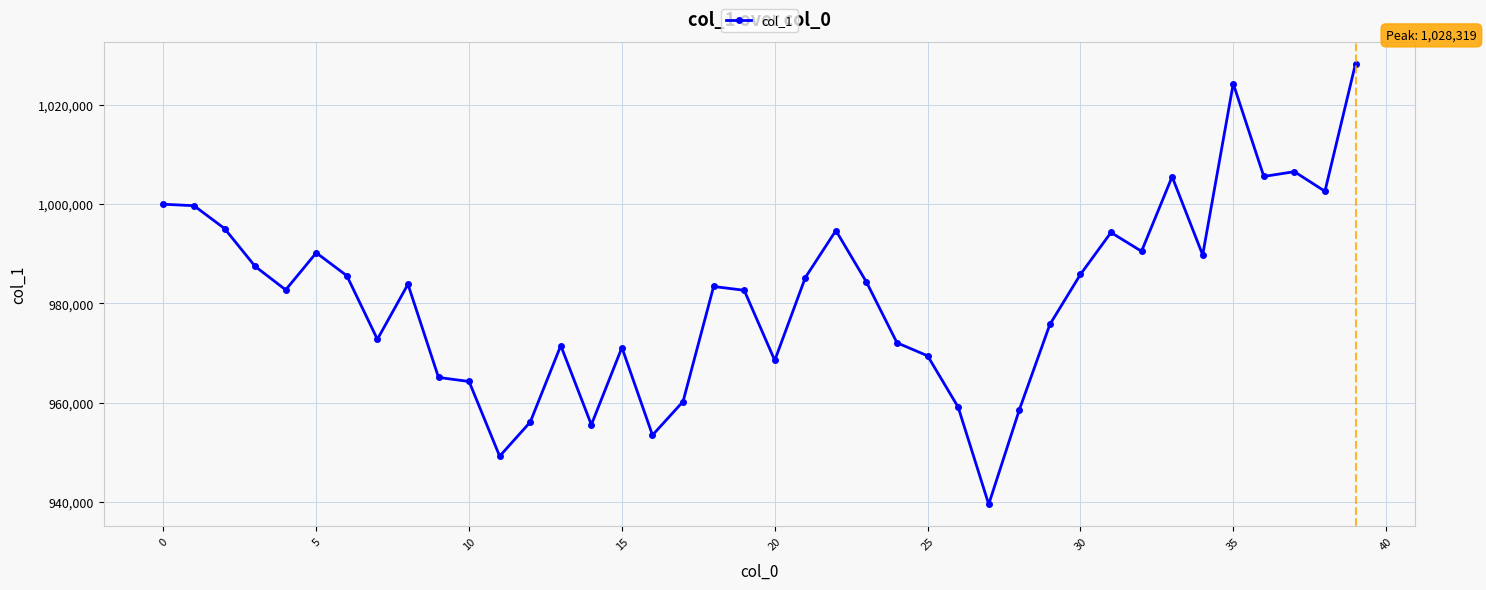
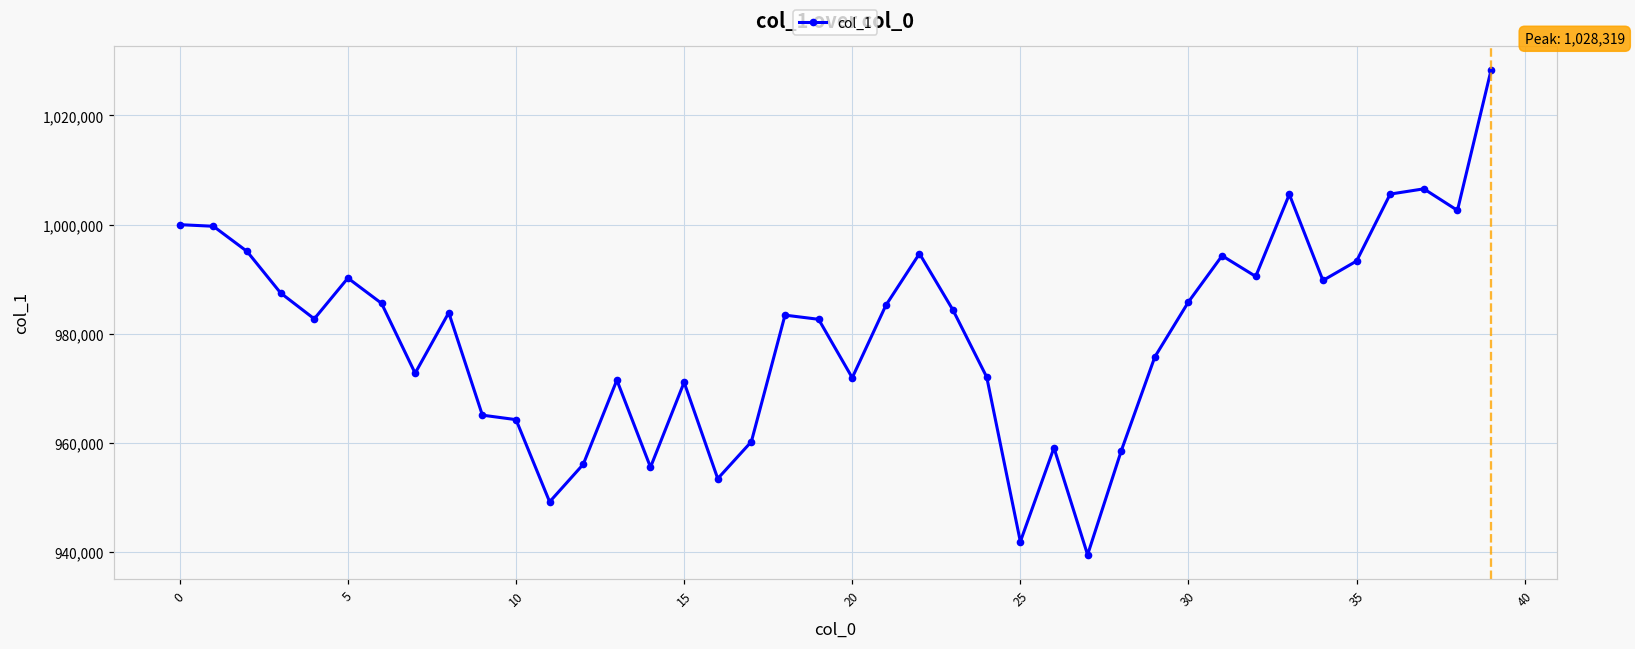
20: 969,000 -> 972,000
25: 969,000 -> 942,000
35: 1,024,000 -> 993,000
